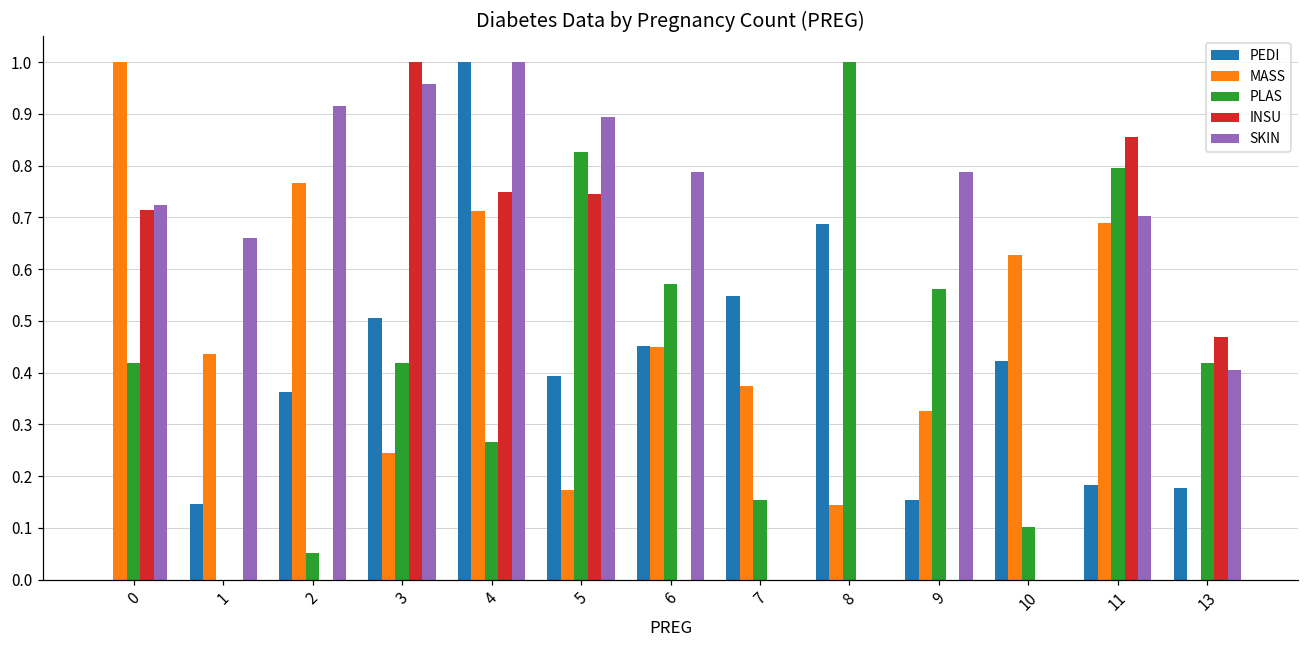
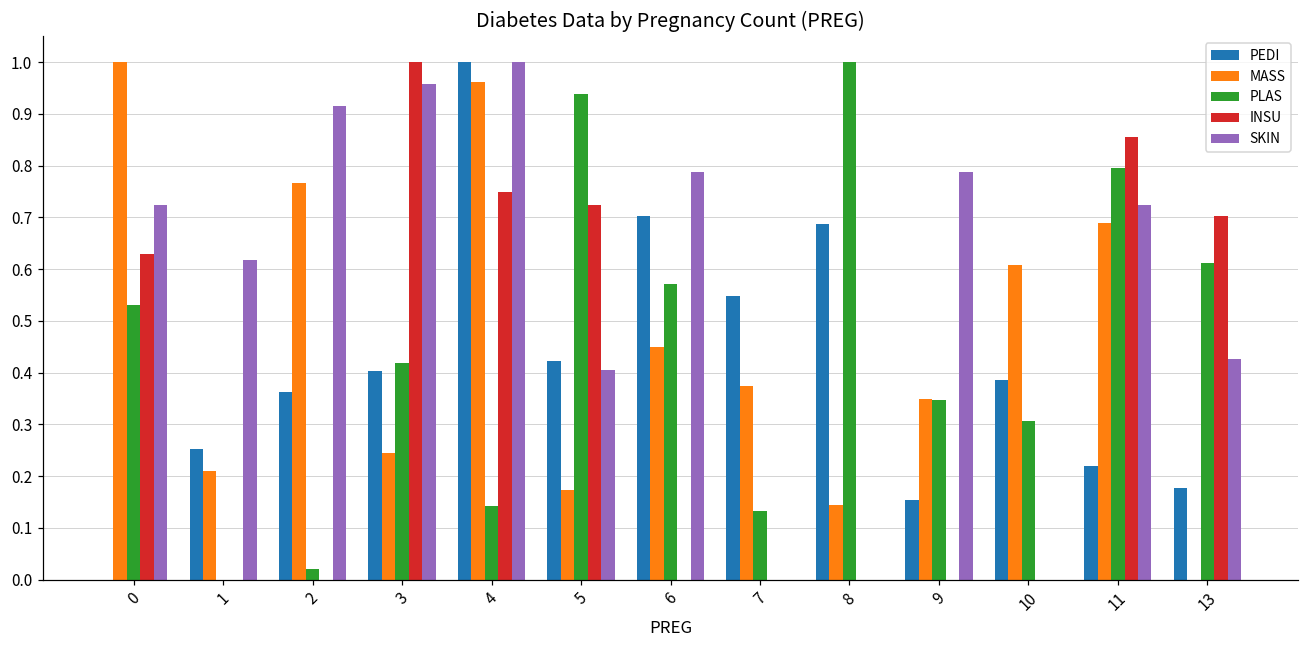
PLAS, 0: 0.42 -> 0.53
INSU, 0: 0.71 -> 0.63
PEDI, 1: 0.15 -> 0.25
MASS, 1: 0.44 -> 0.21
SKIN, 1: 0.66 -> 0.62
PLAS, 2: 0.05 -> 0.02
PEDI, 3: 0.51 -> 0.40
MASS, 4: 0.71 -> 0.96
PLAS, 4: 0.27 -> 0.14
PEDI, 5: 0.39 -> 0.42
PLAS, 5: 0.83 -> 0.94
INSU, 5: 0.74 -> 0.72
SKIN, 5: 0.89 -> 0.40
PEDI, 6: 0.45 -> 0.70
PLAS, 7: 0.15 -> 0.13
MASS, 9: 0.33 -> 0.35
PLAS, 9: 0.56 -> 0.35
PEDI, 10: 0.42 -> 0.39
MASS, 10: 0.63 -> 0.61
PLAS, 10: 0.10 -> 0.31
PEDI, 11: 0.18 -> 0.22
SKIN, 11: 0.70 -> 0.72
PLAS, 13: 0.42 -> 0.61
INSU, 13: 0.47 -> 0.70
SKIN, 13: 0.40 -> 0.43
